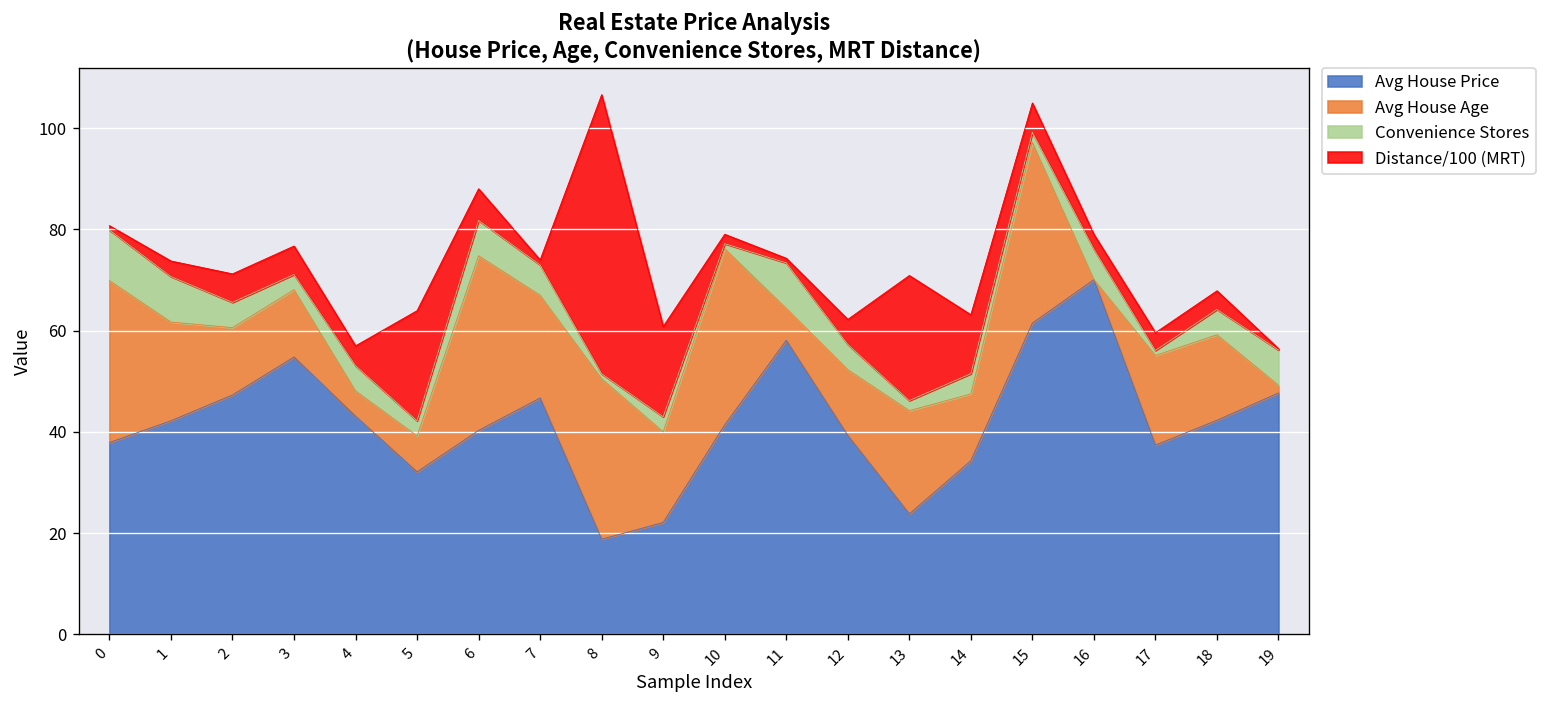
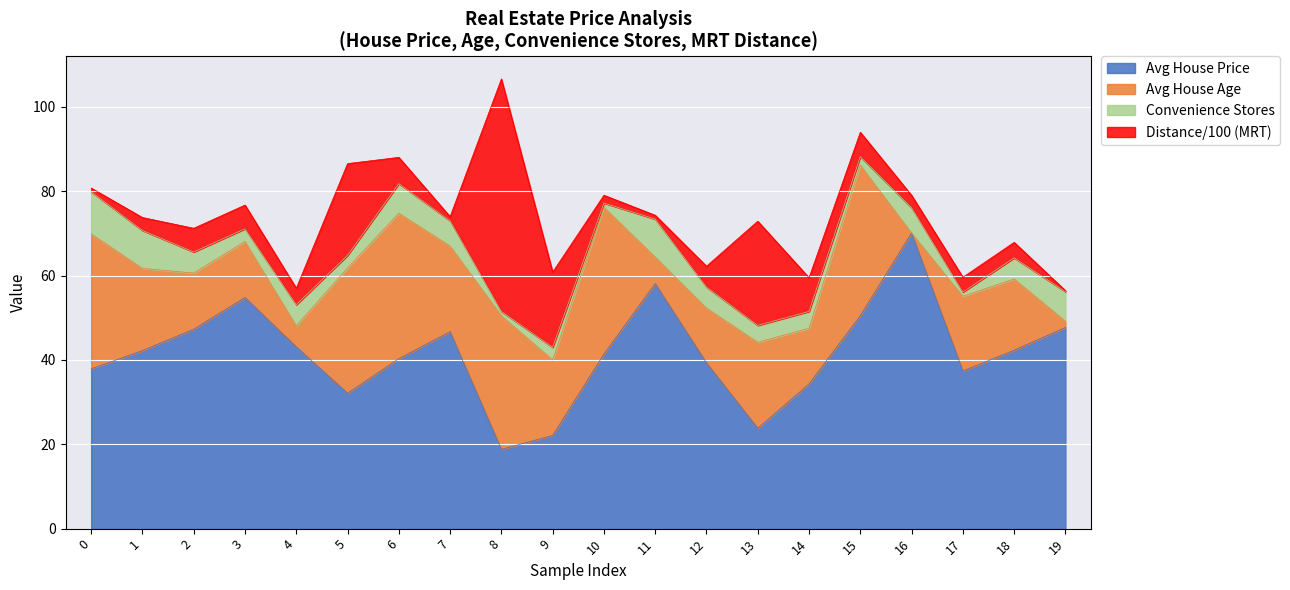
Avg House Age, 5: 7 -> 30
Convenience Stores, 13: 2 -> 4
Distance/100 (MRT), 14: 12 -> 8
Avg House Price, 15: 62 -> 51
